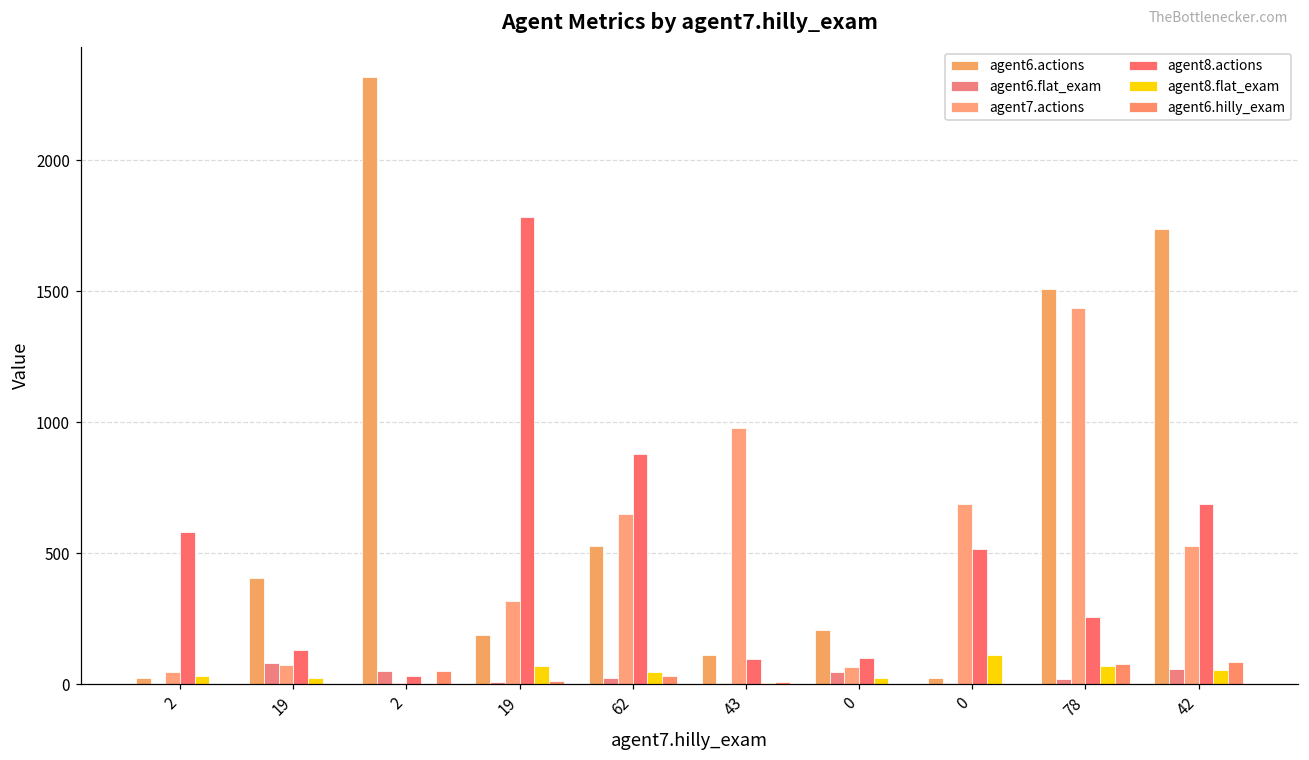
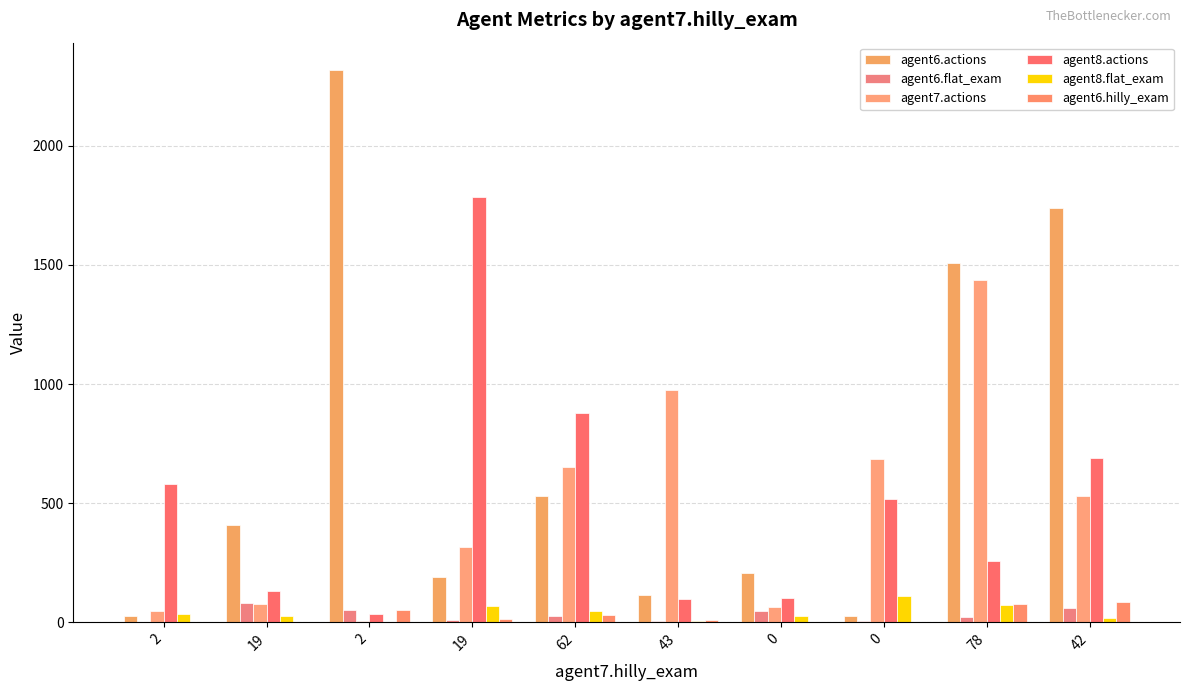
agent8.flat_exam, 42: 60 -> 20
